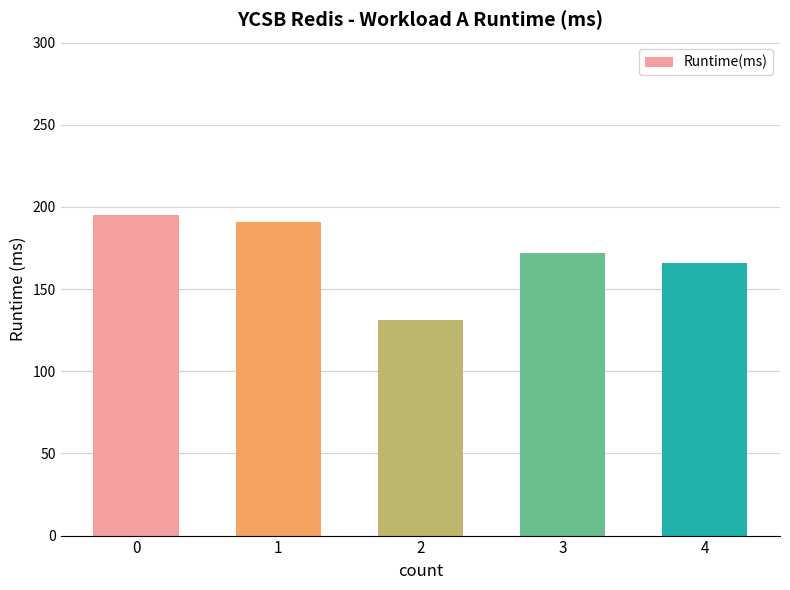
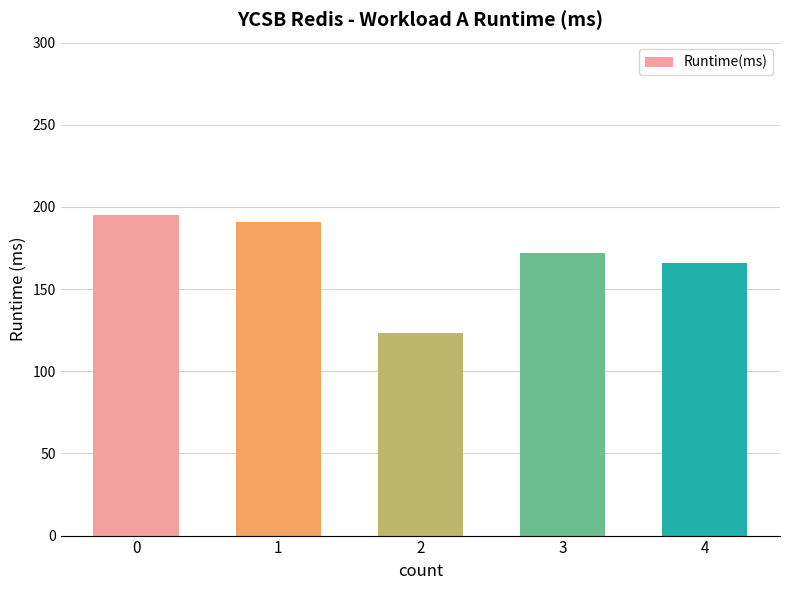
2: 131 -> 123
